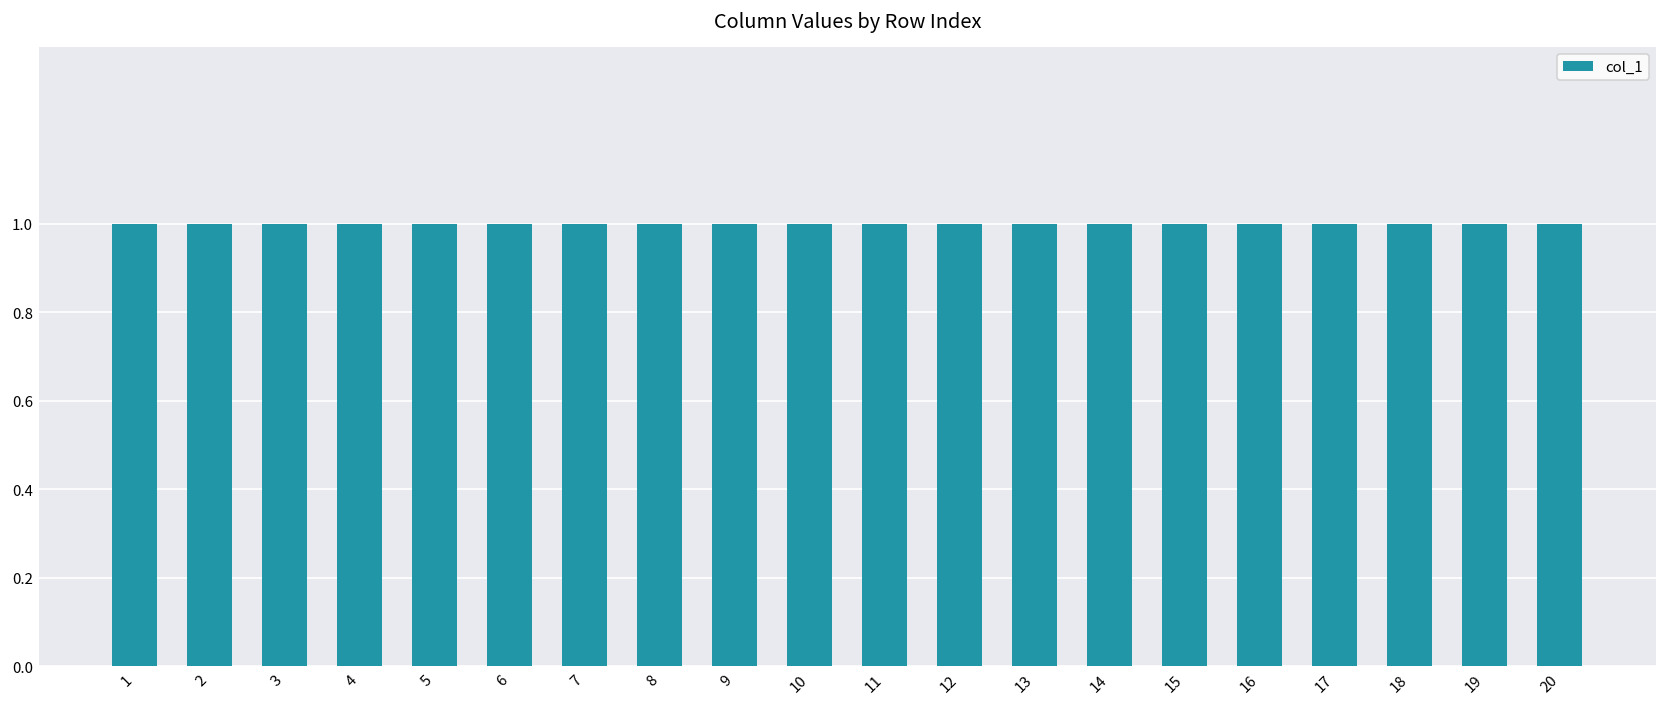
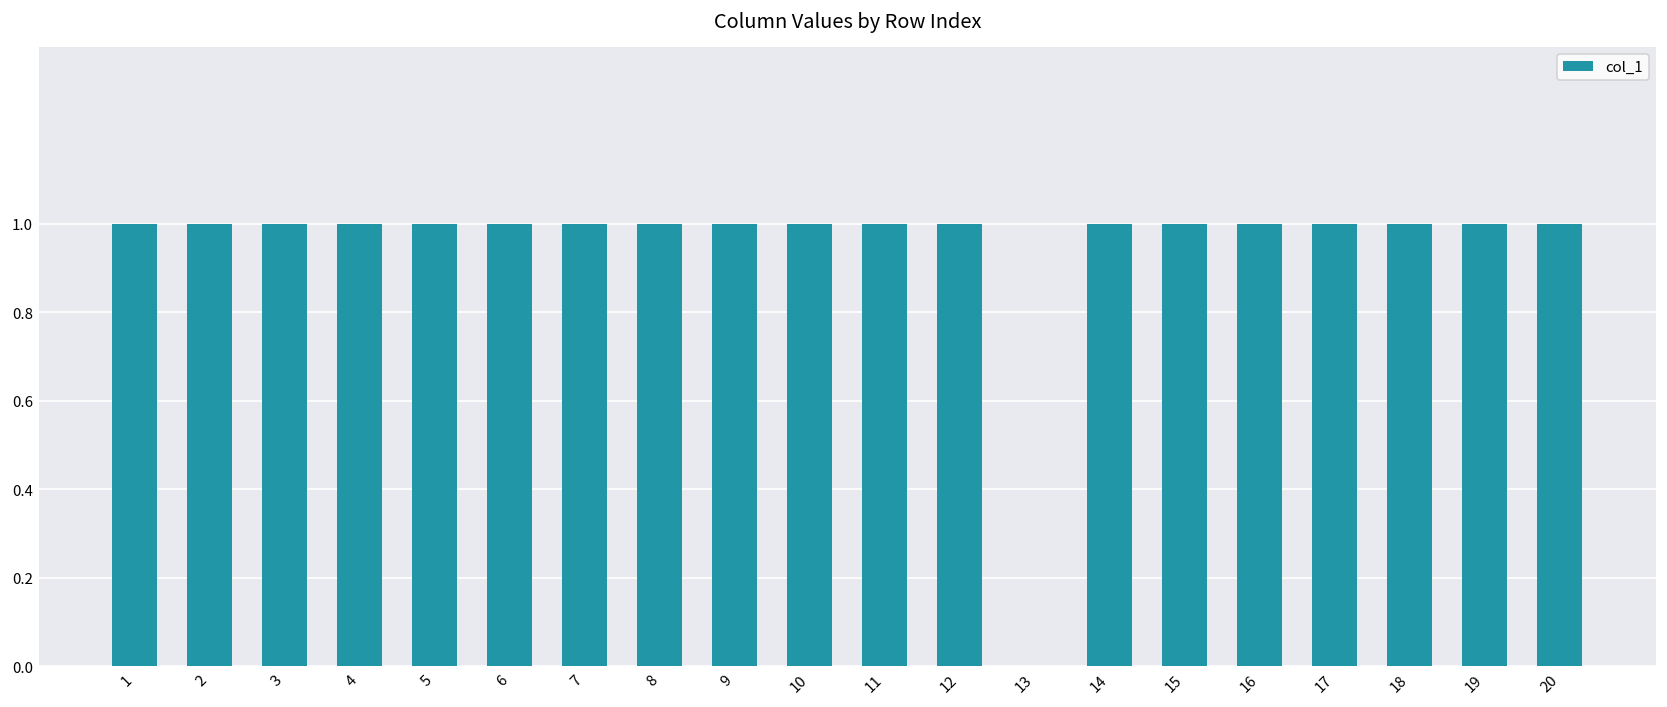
13: 1 -> 0
